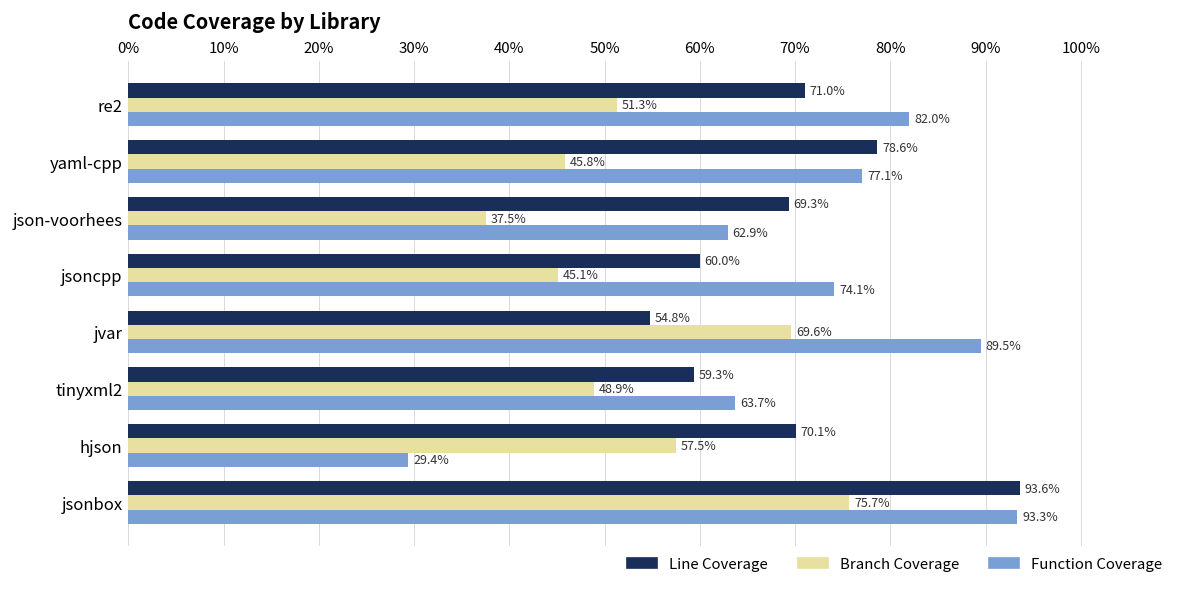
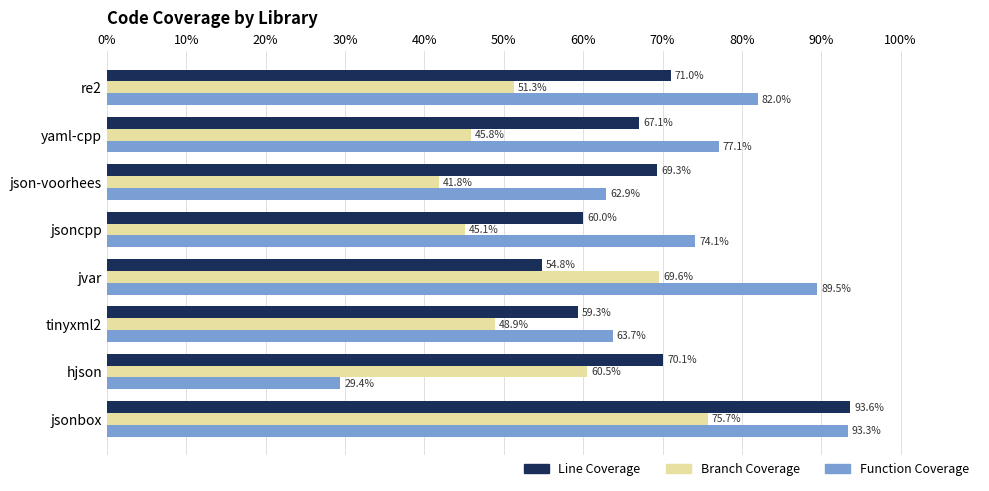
Line Coverage, yaml-cpp: 78.6% -> 67.1%
Branch Coverage, json-voorhees: 37.5% -> 41.8%
Branch Coverage, hjson: 57.5% -> 60.5%
